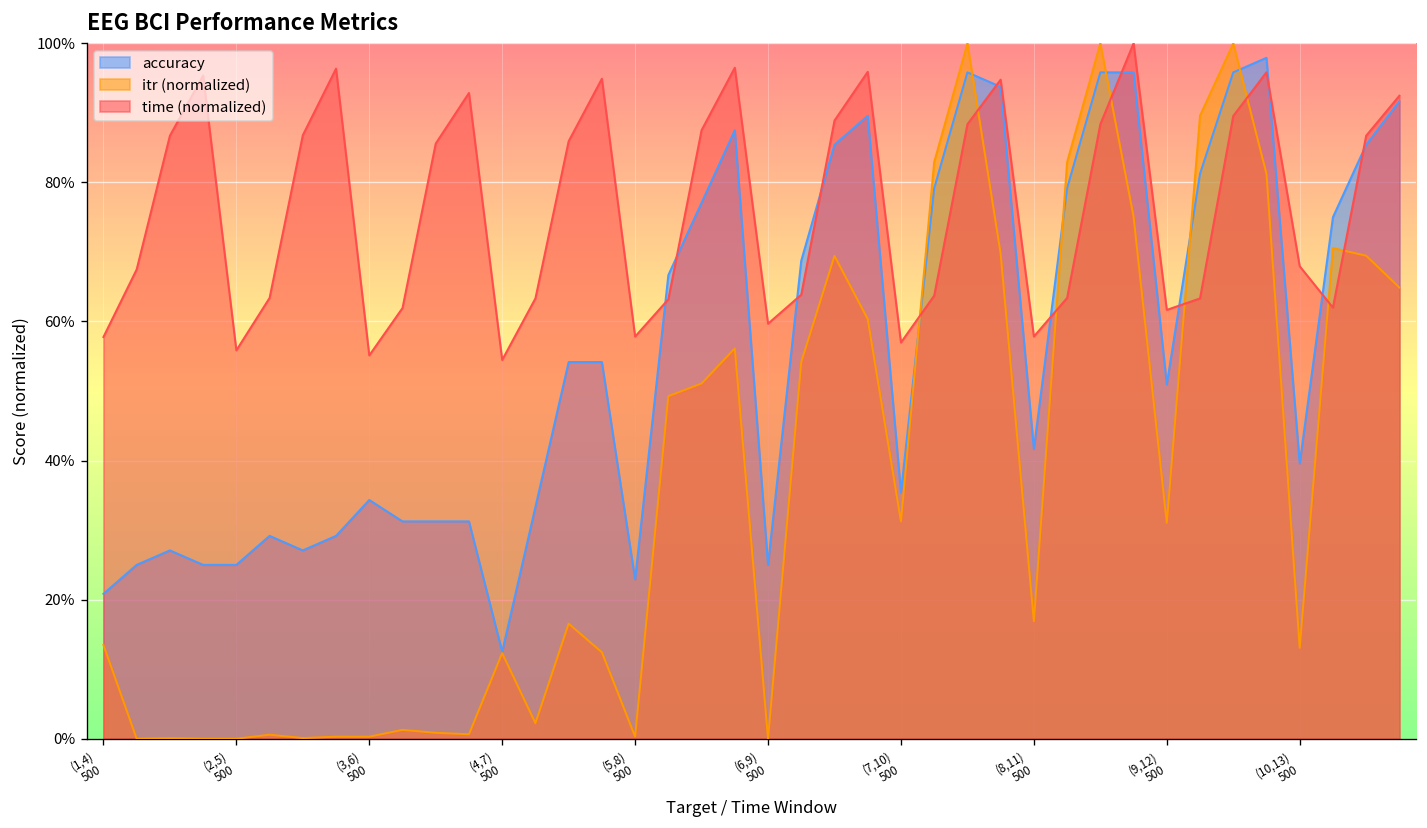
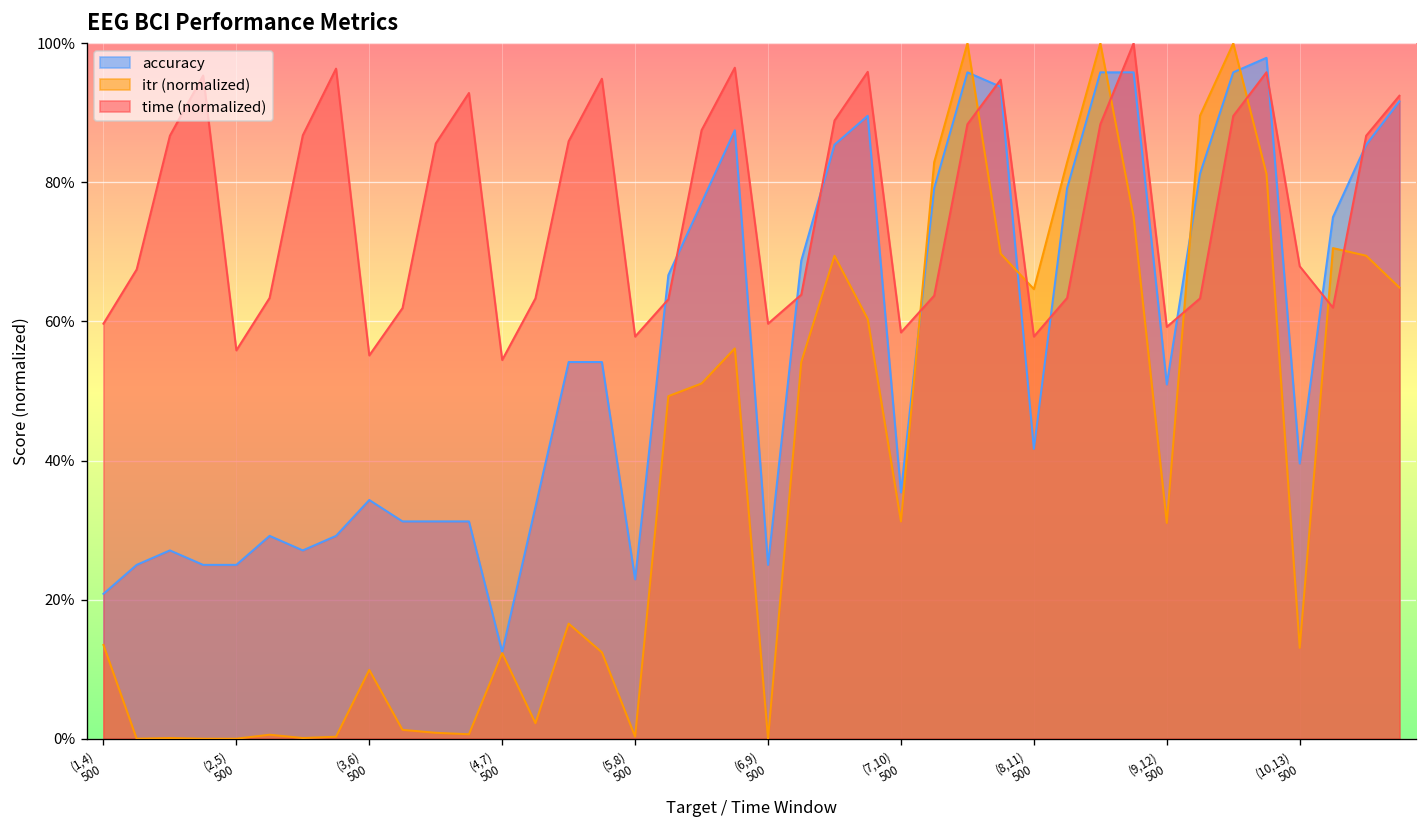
time (normalized), (1,4) 500: 58% -> 60%
itr (normalized), (3,6) 500: 0% -> 10%
time (normalized), (7,10) 500: 57% -> 58%
itr (normalized), (8,11) 500: 17% -> 65%
time (normalized), (9,12) 500: 62% -> 59%
